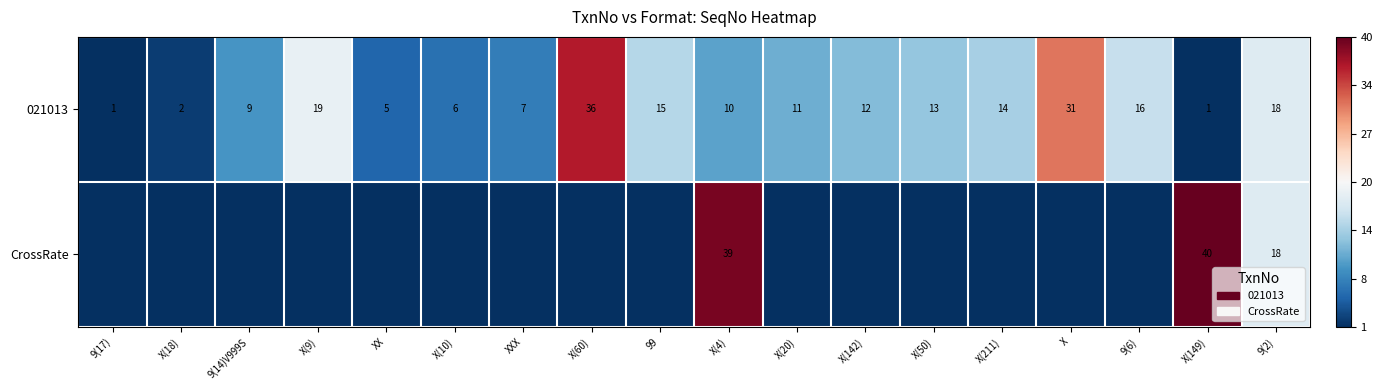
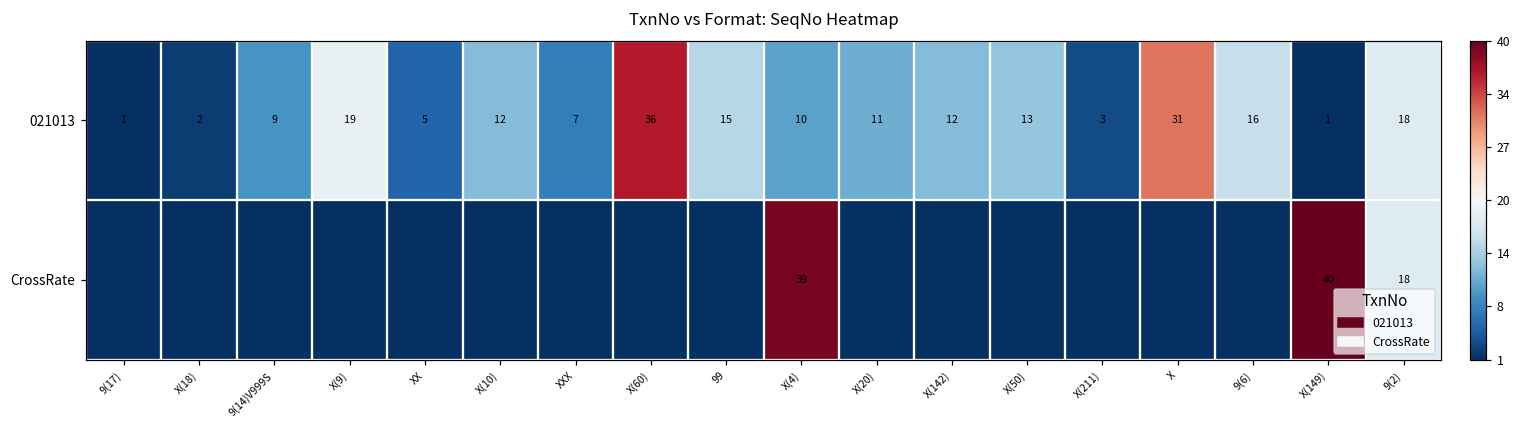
021013, X(10): 6 -> 12
021013, X(211): 14 -> 3
